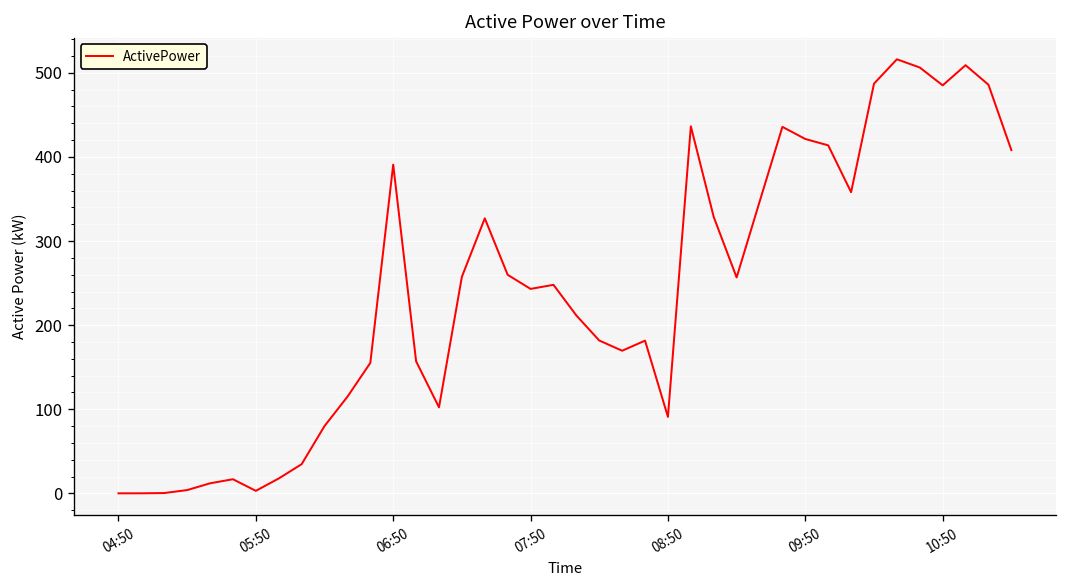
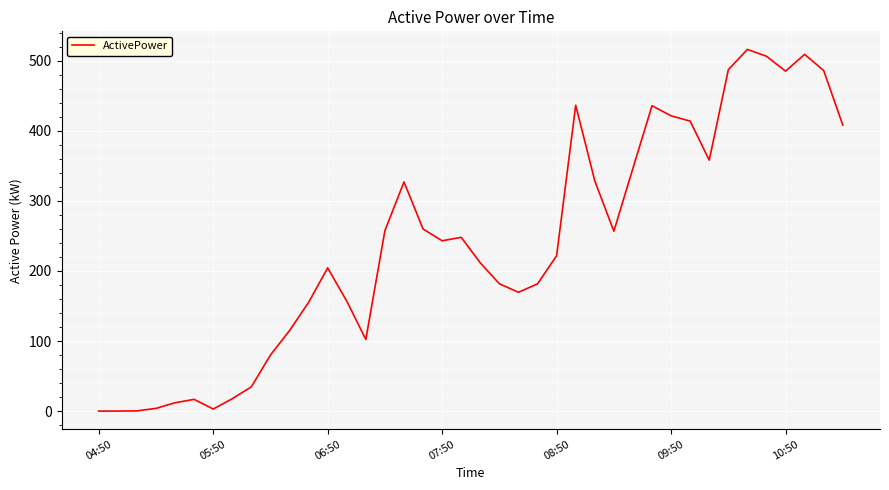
06:50: 390 -> 200
08:50: 90 -> 220
